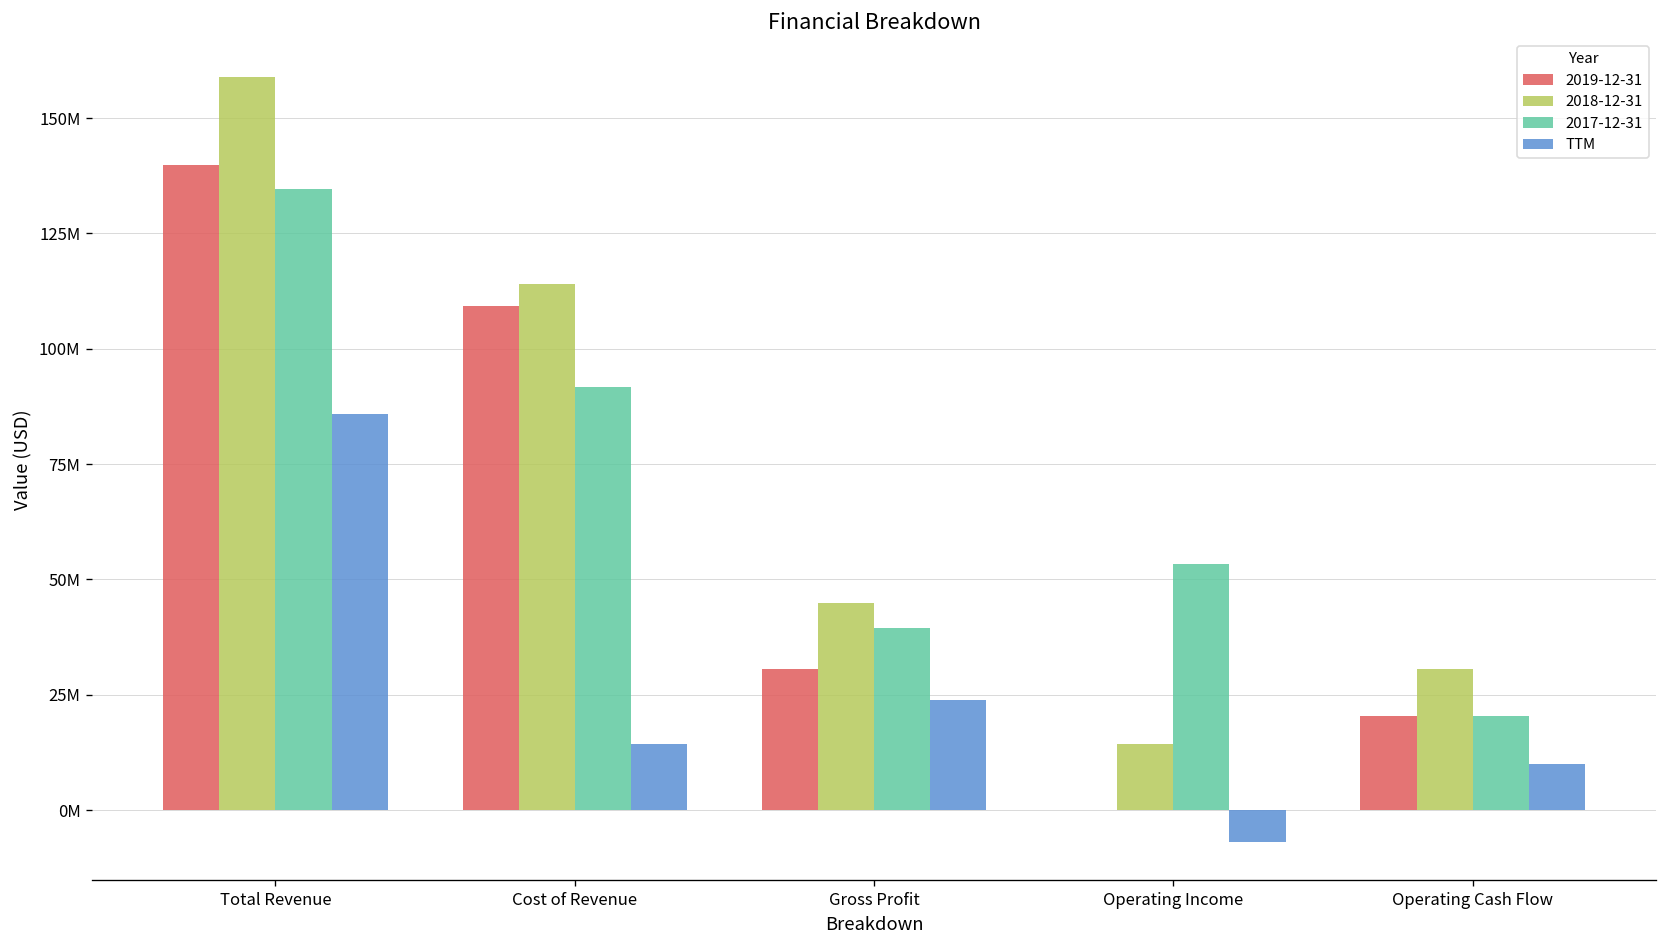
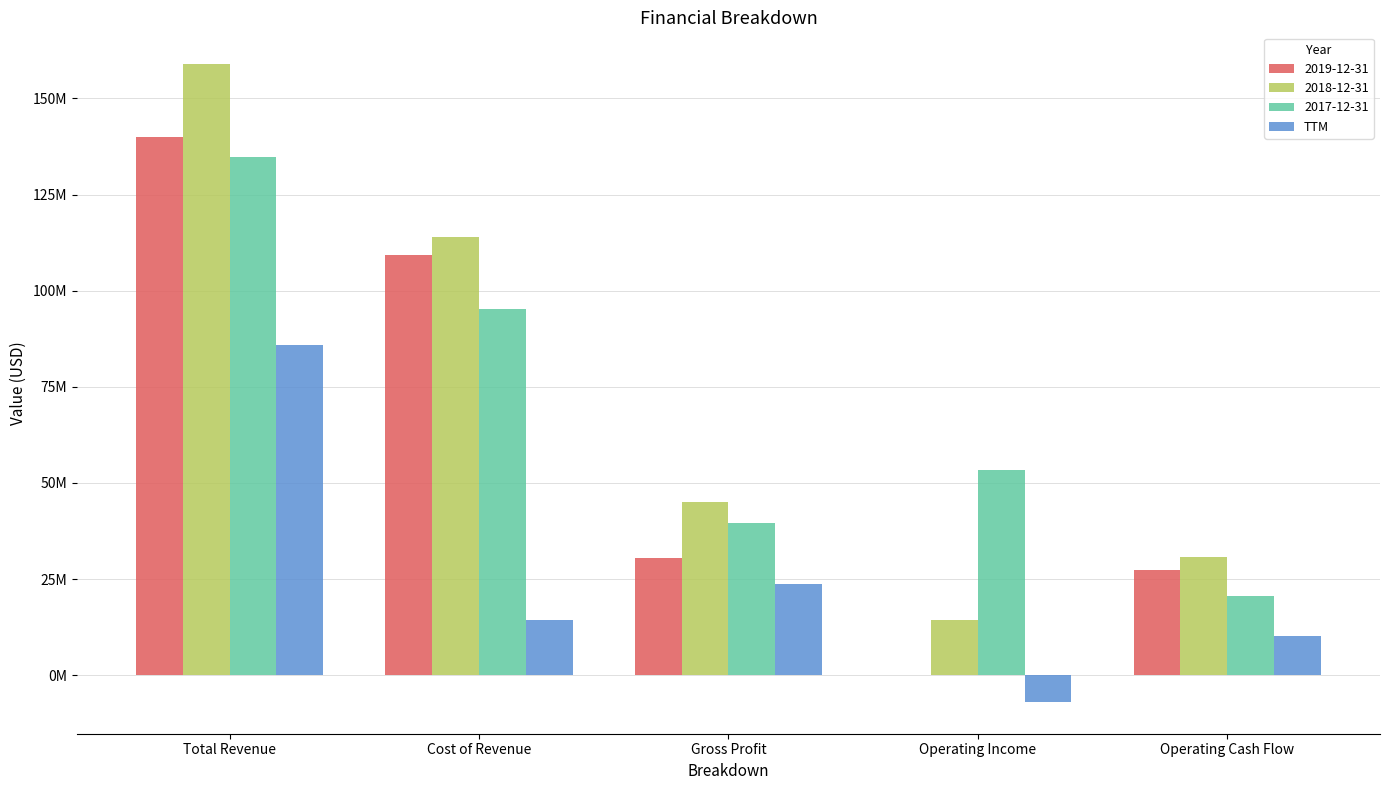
2017-12-31, Cost of Revenue: 92000000 -> 95000000
2019-12-31, Operating Cash Flow: 20000000 -> 27000000
